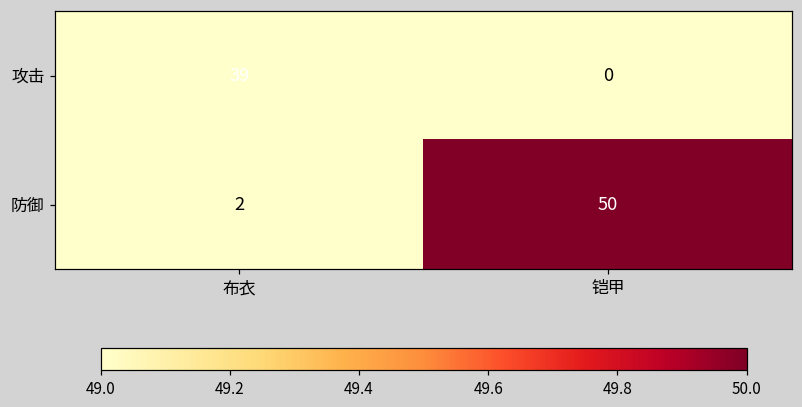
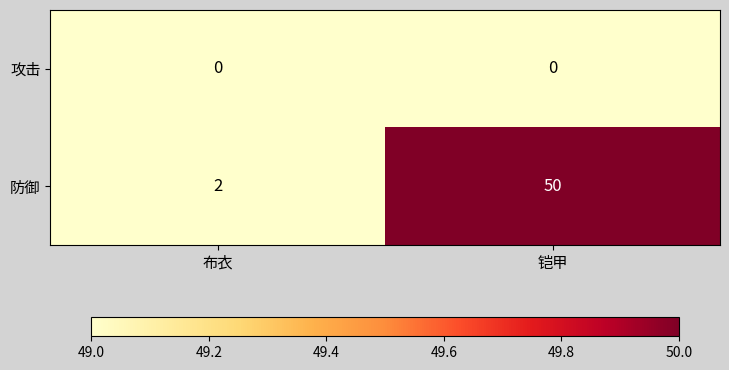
攻击, 布衣: 39 -> 0
